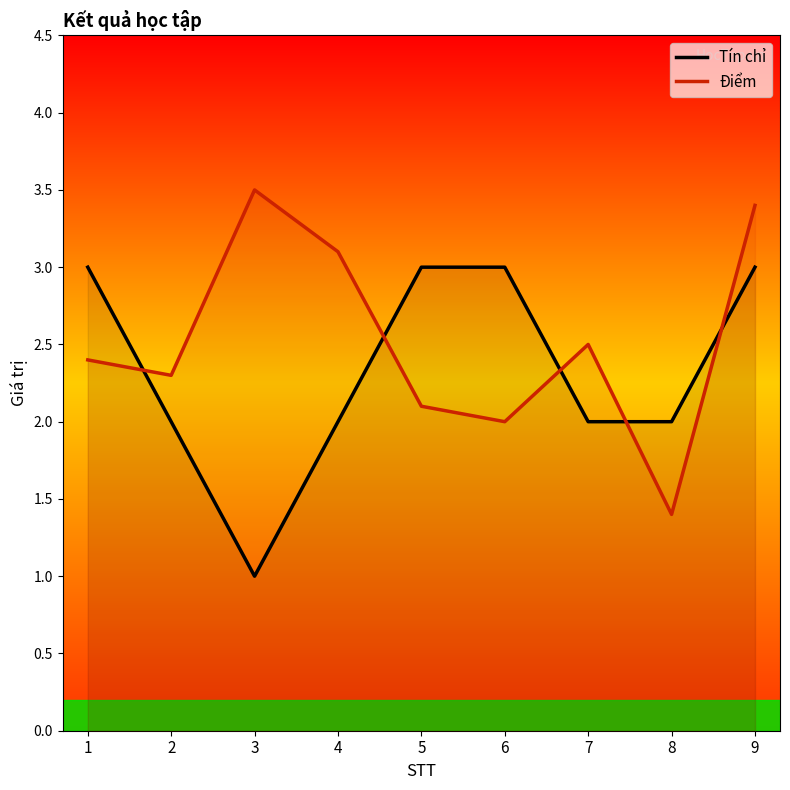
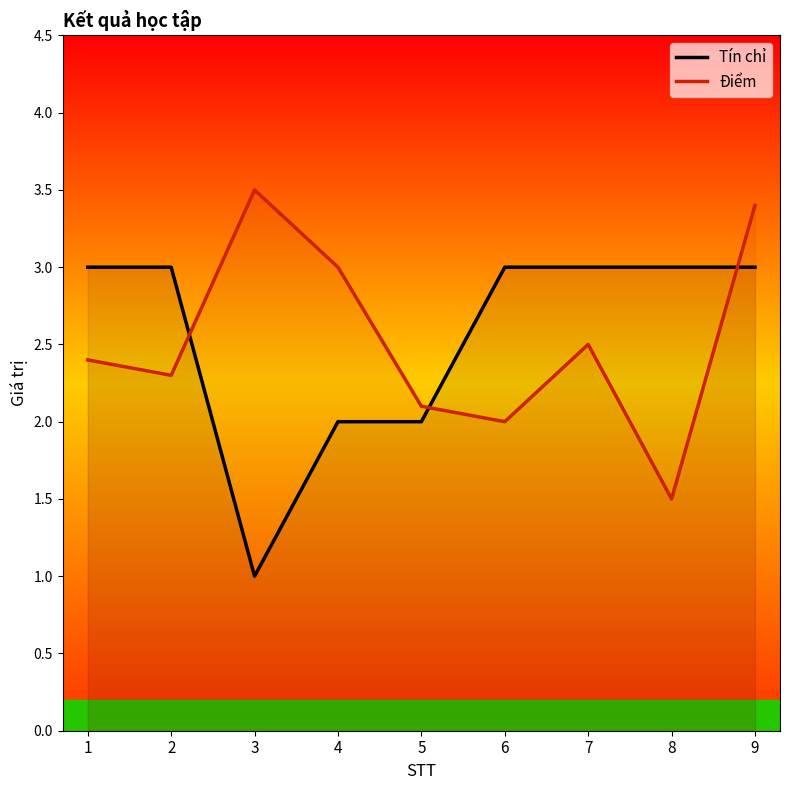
Tín chỉ, 2: 2 -> 3
Điểm, 4: 3.1 -> 3.0
Tín chỉ, 5: 3 -> 2
Tín chỉ, 7: 2 -> 3
Tín chỉ, 8: 2 -> 3
Điểm, 8: 1.4 -> 1.5
